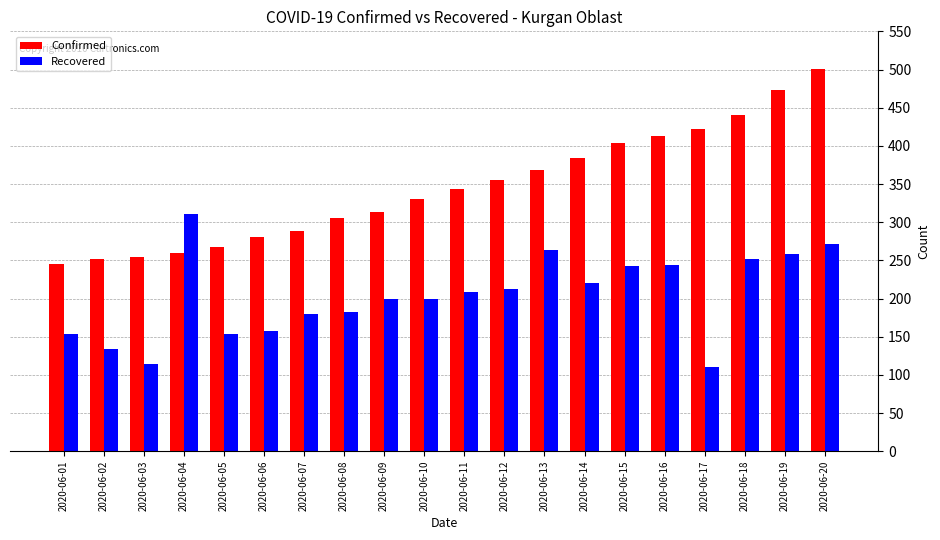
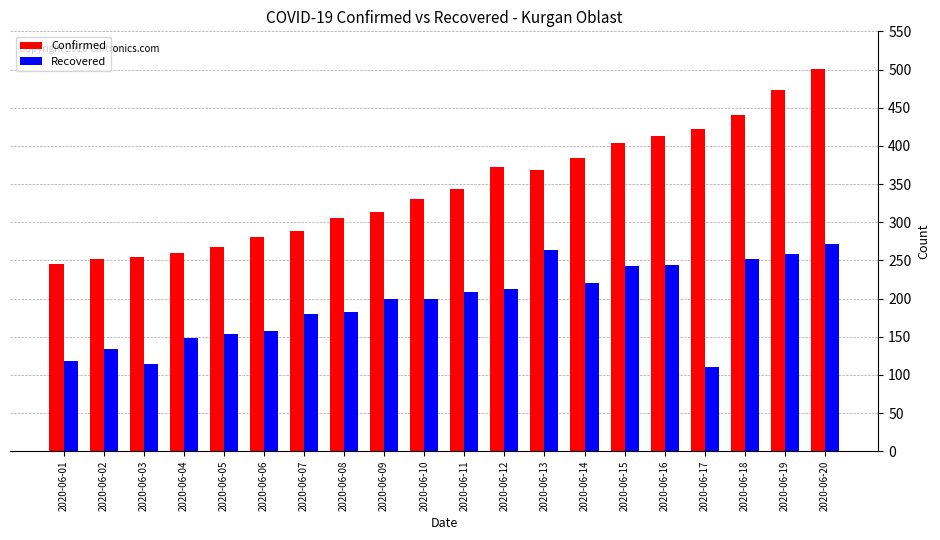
Recovered, 2020-06-01: 150 -> 120
Recovered, 2020-06-04: 310 -> 150
Confirmed, 2020-06-12: 360 -> 370
